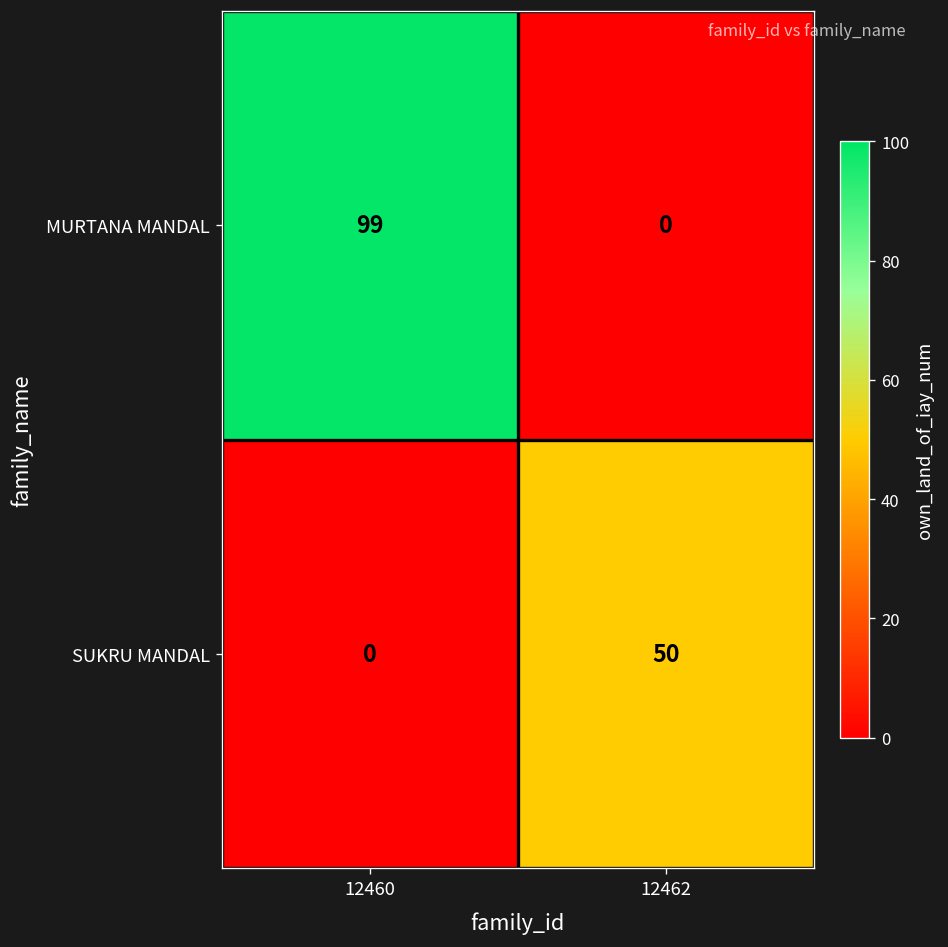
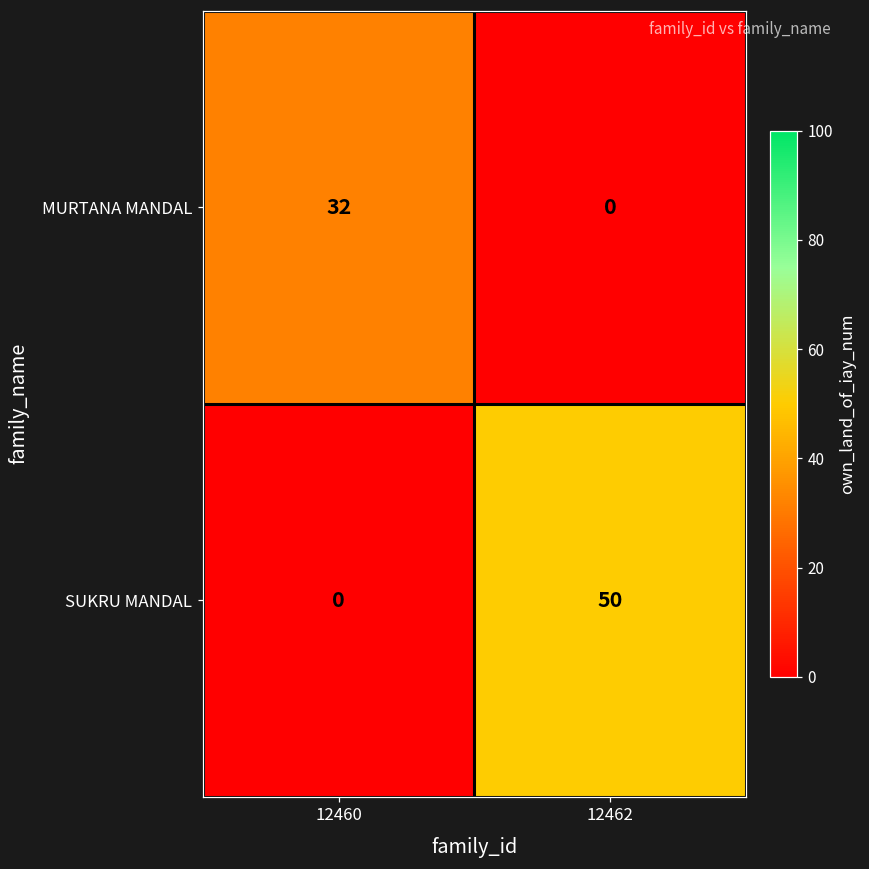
MURTANA MANDAL, 12460: 99 -> 32
